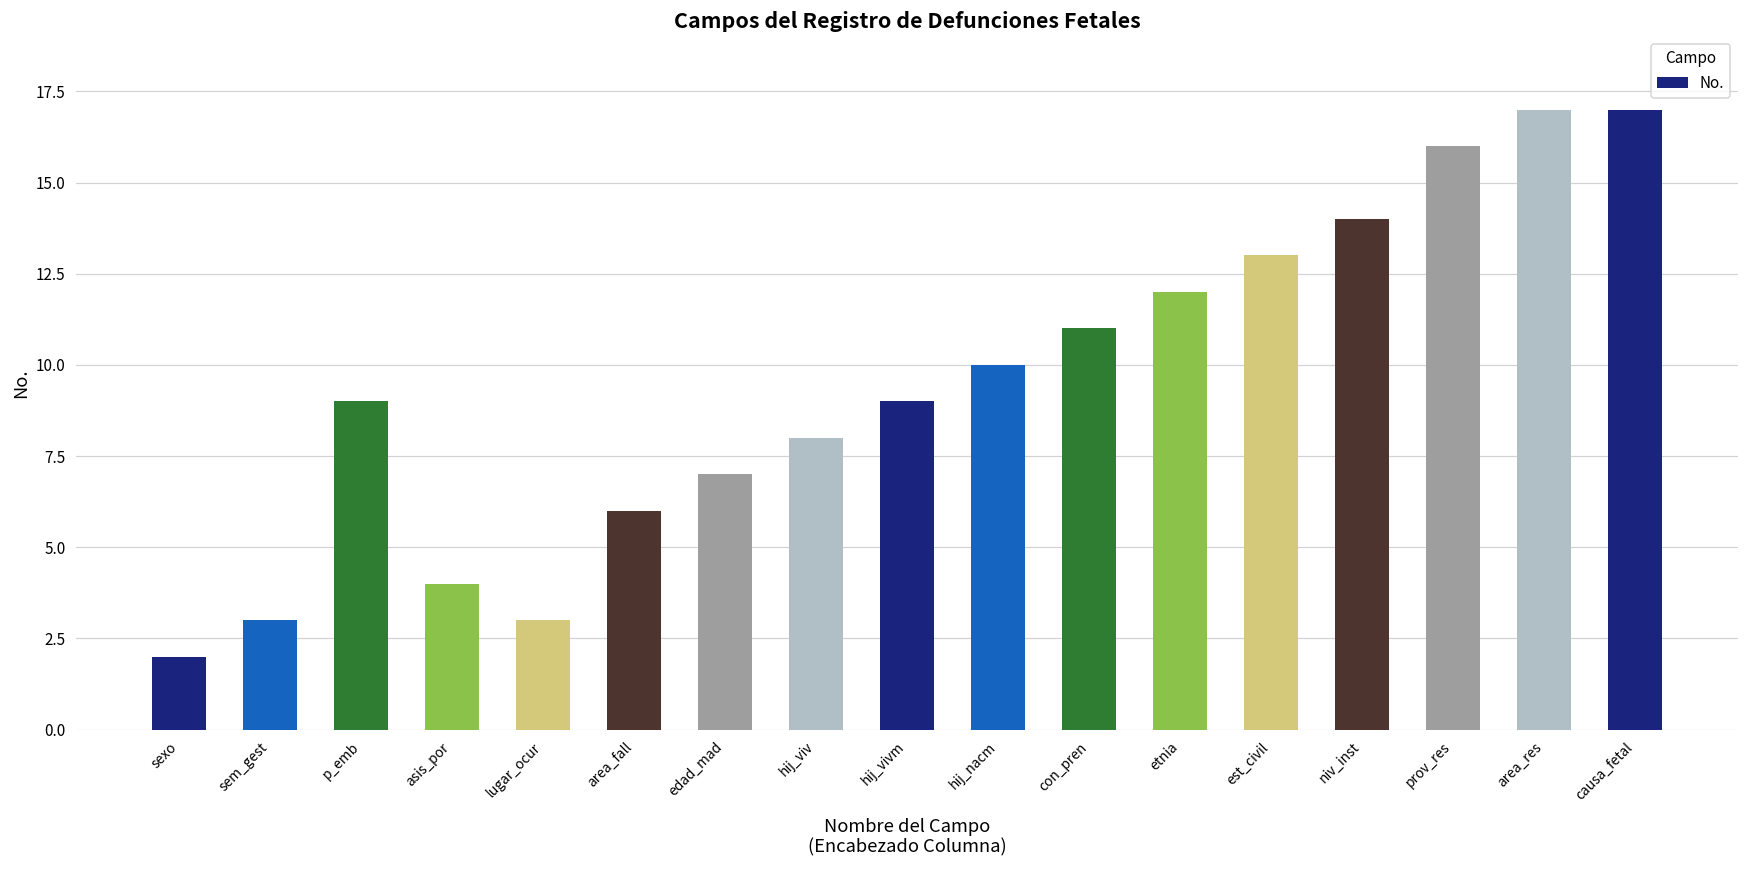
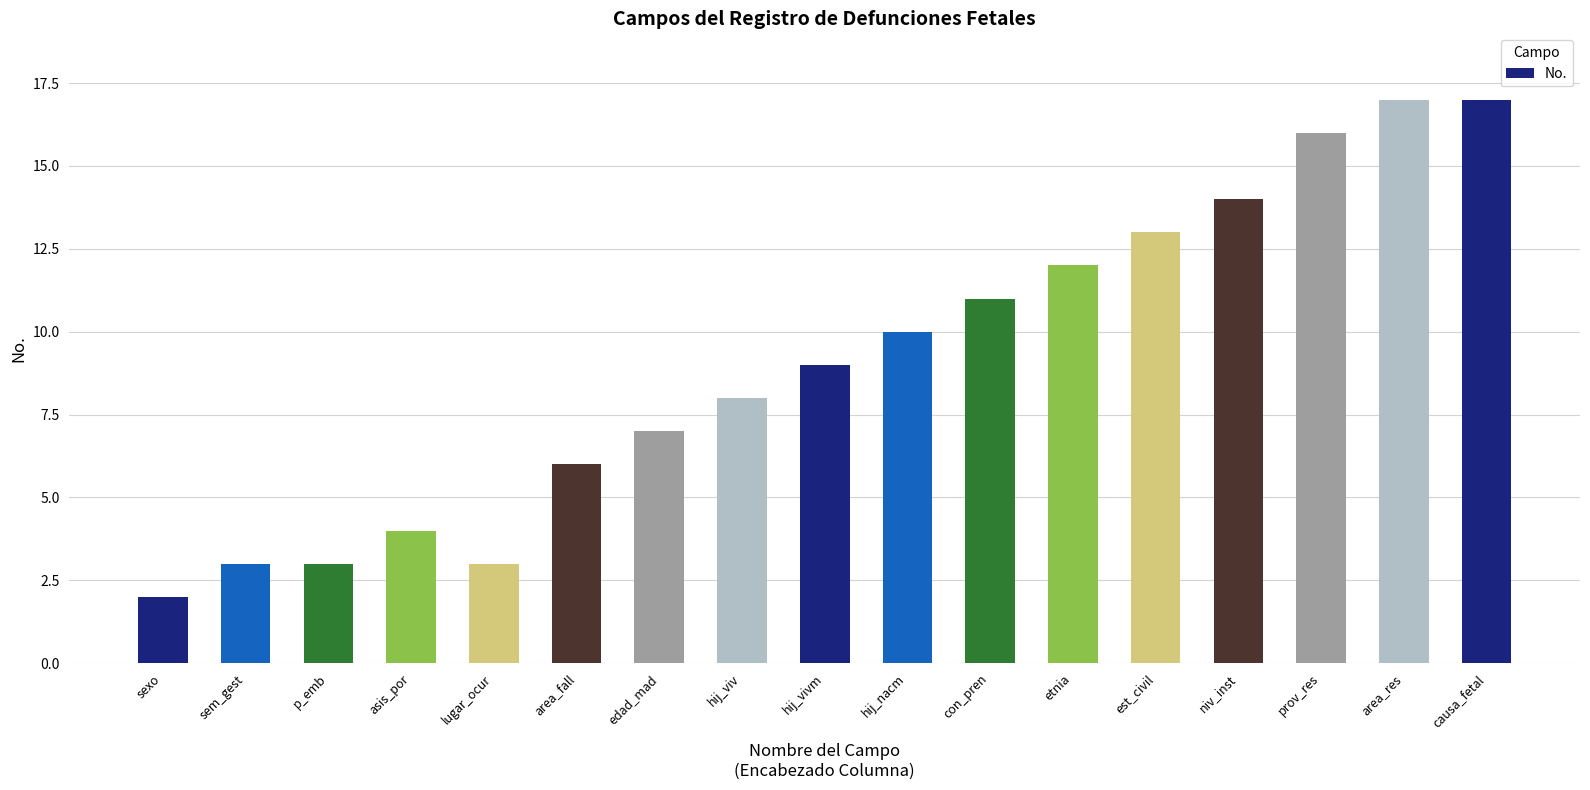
p_emb: 9 -> 3
